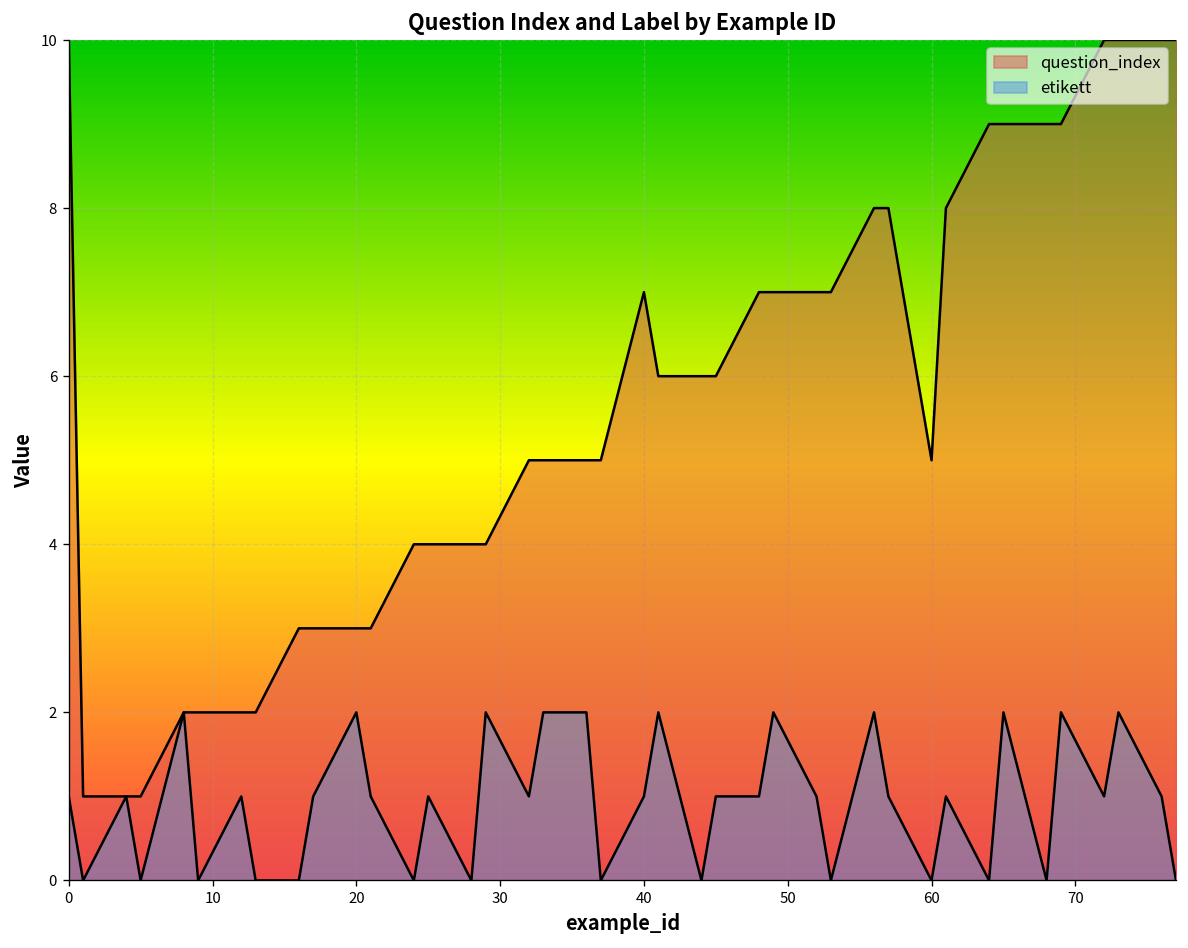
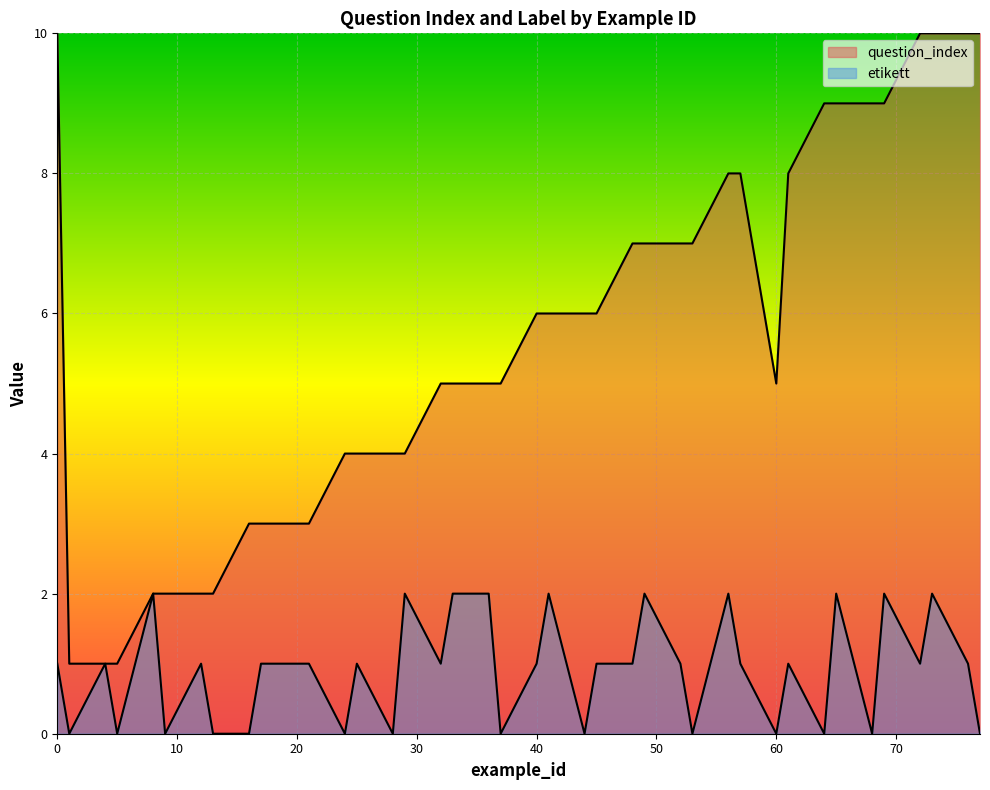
etikett, 20: 2 -> 1
question_index, 40: 7 -> 6
